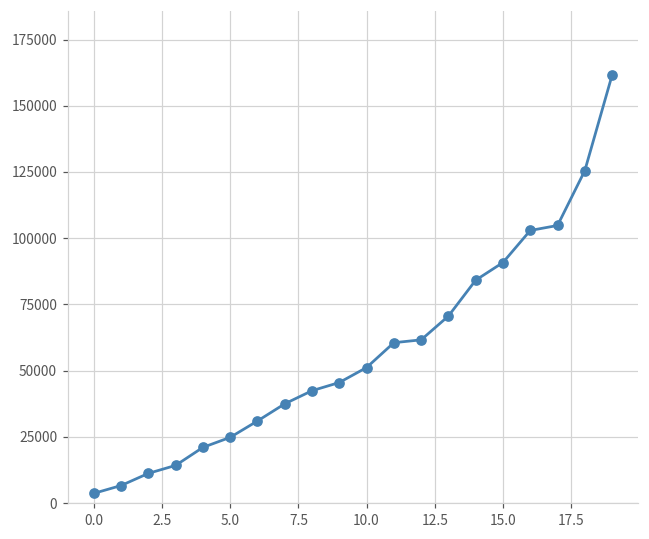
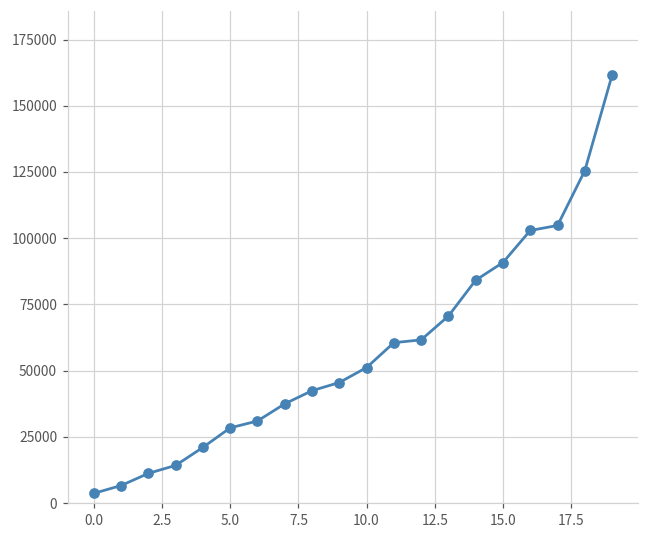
5.0: 25000 -> 28000
